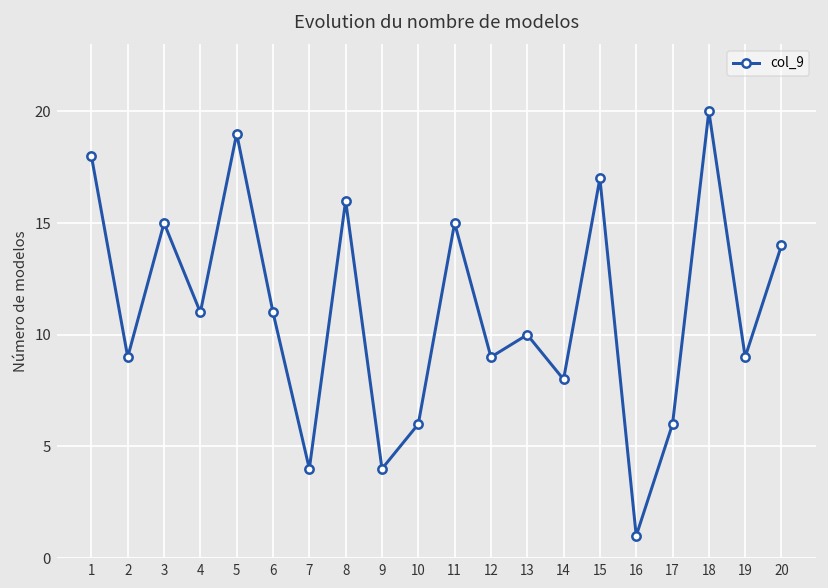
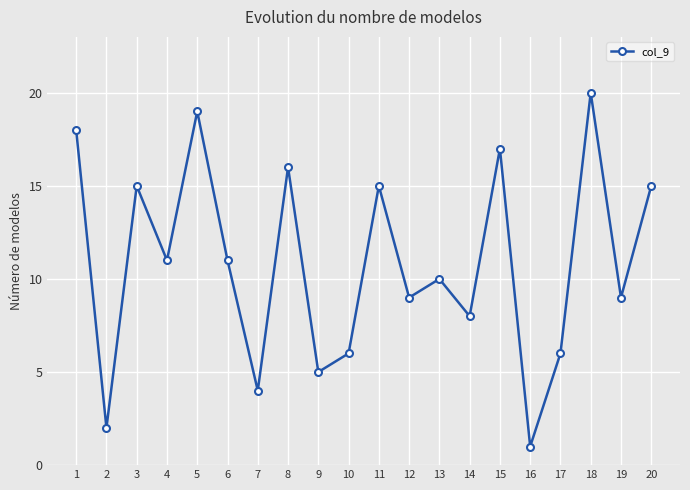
2: 9 -> 2
9: 4 -> 5
20: 14 -> 15
